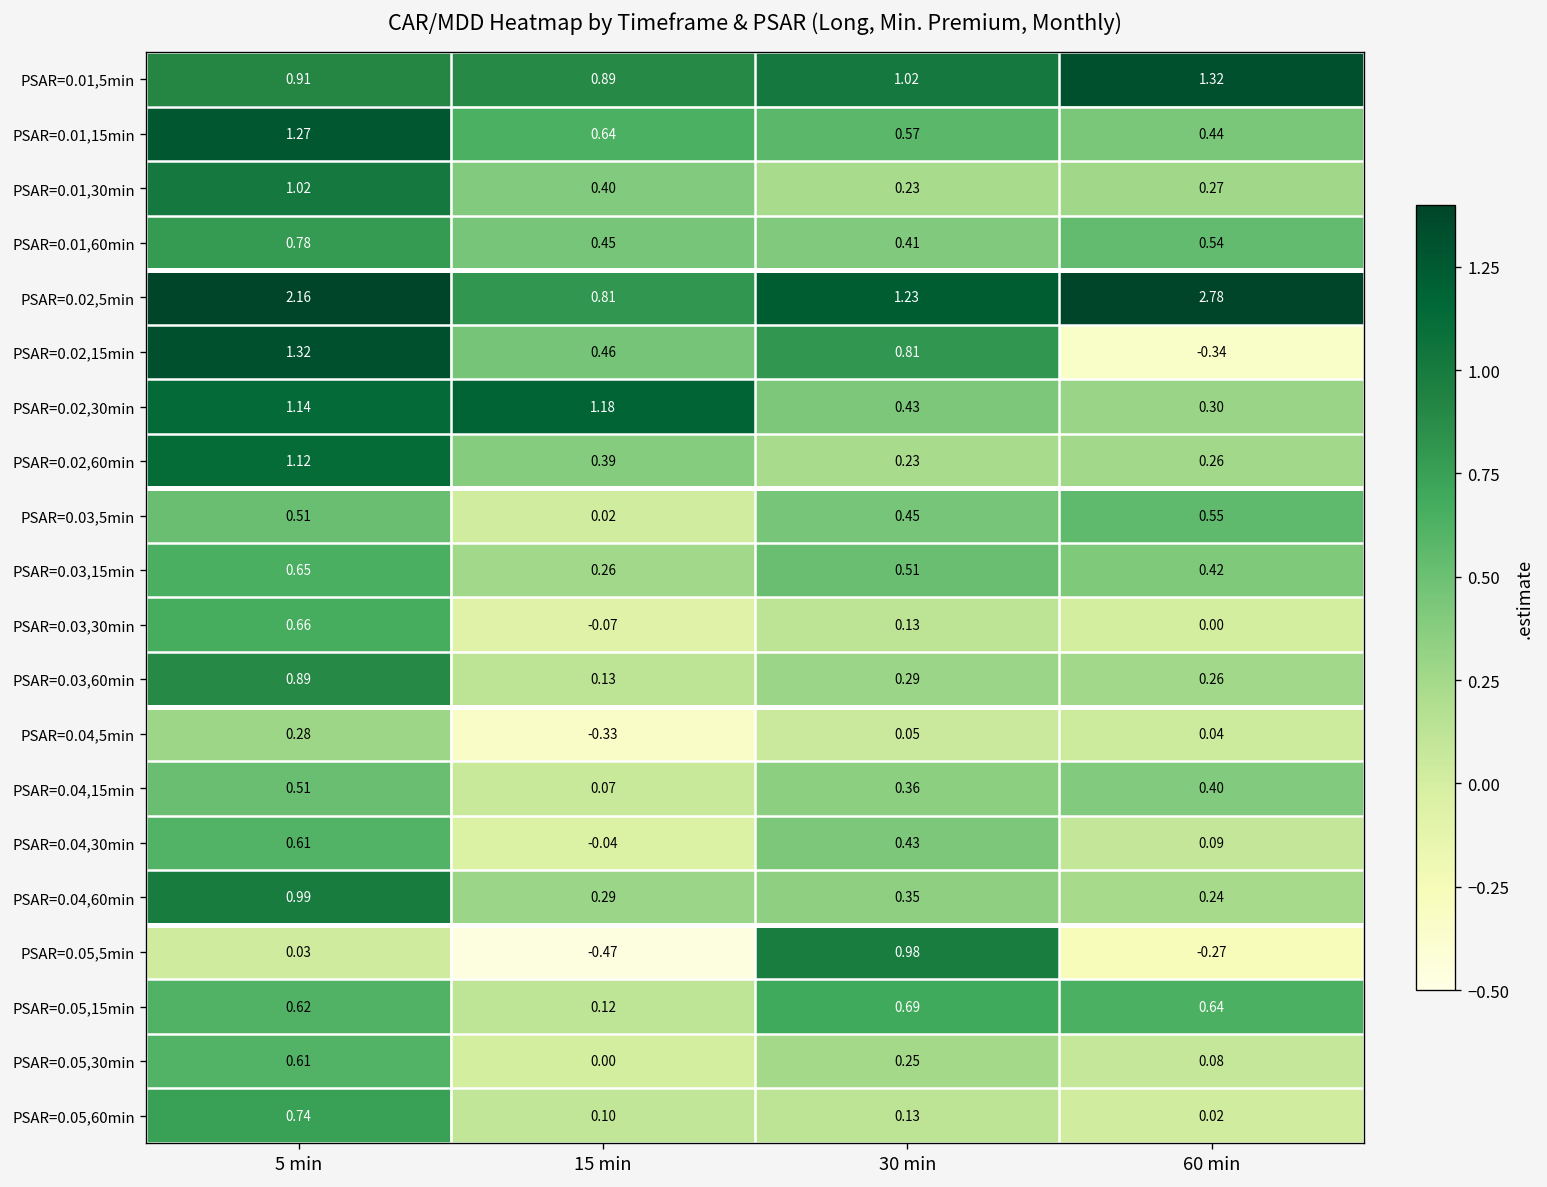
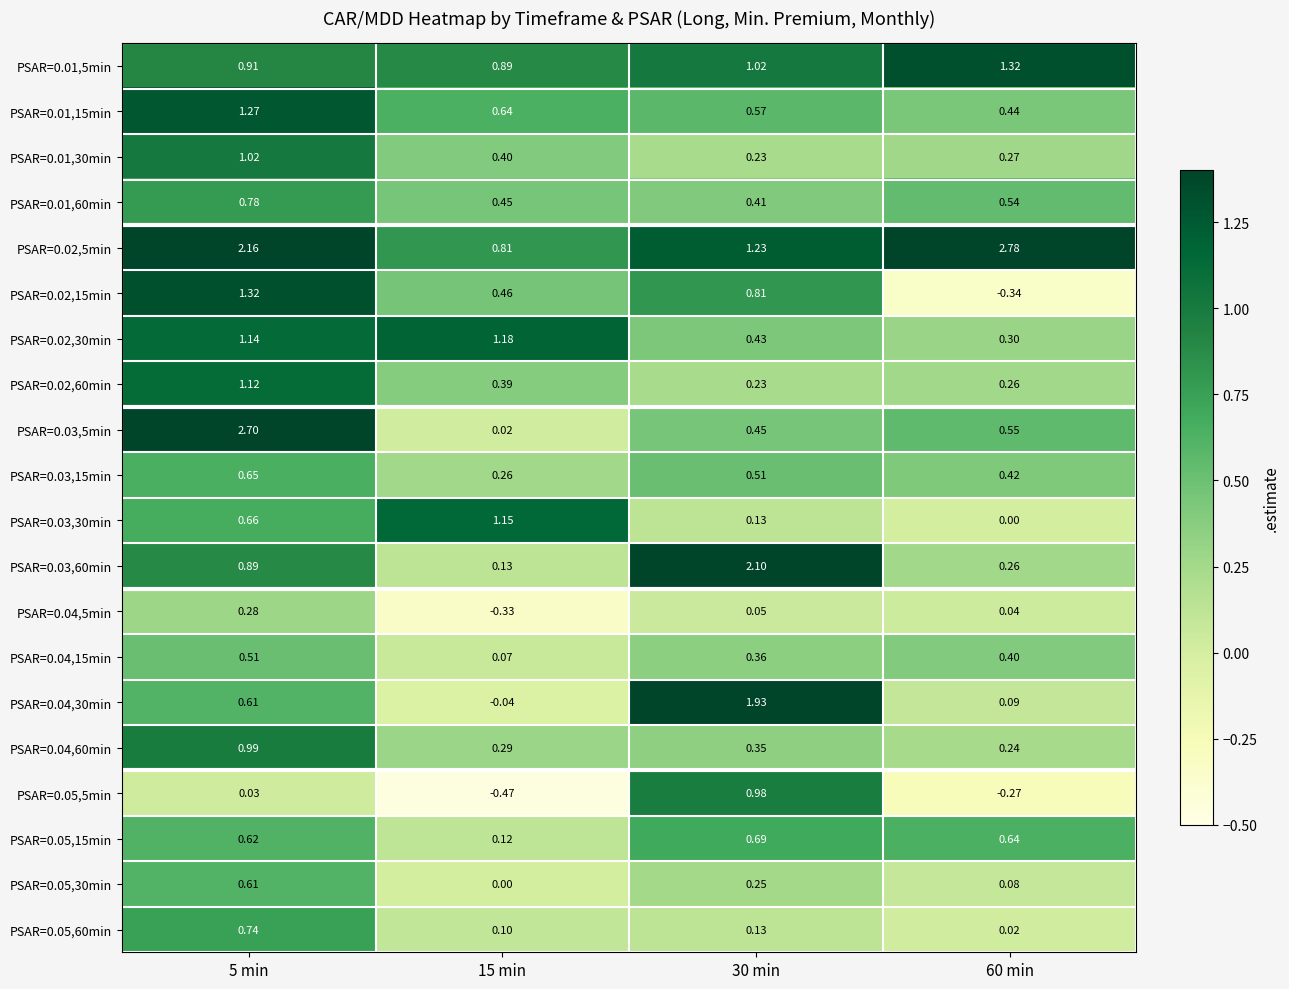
PSAR=0.03,5min, 5 min: 0.51 -> 2.70
PSAR=0.03,30min, 15 min: -0.07 -> 1.15
PSAR=0.03,60min, 30 min: 0.29 -> 2.10
PSAR=0.04,30min, 30 min: 0.43 -> 1.93
